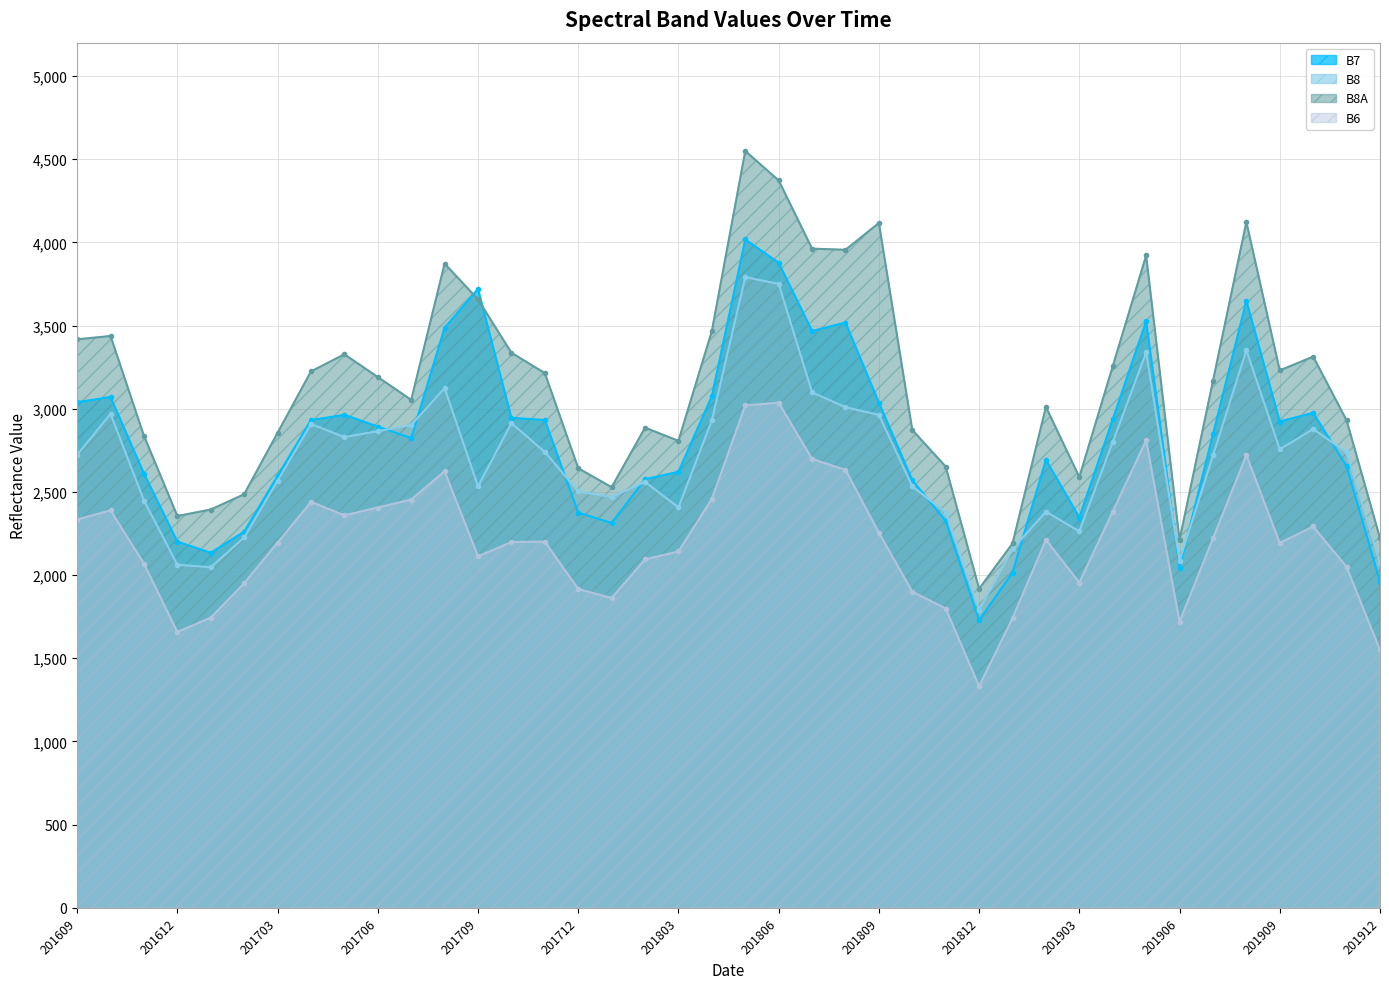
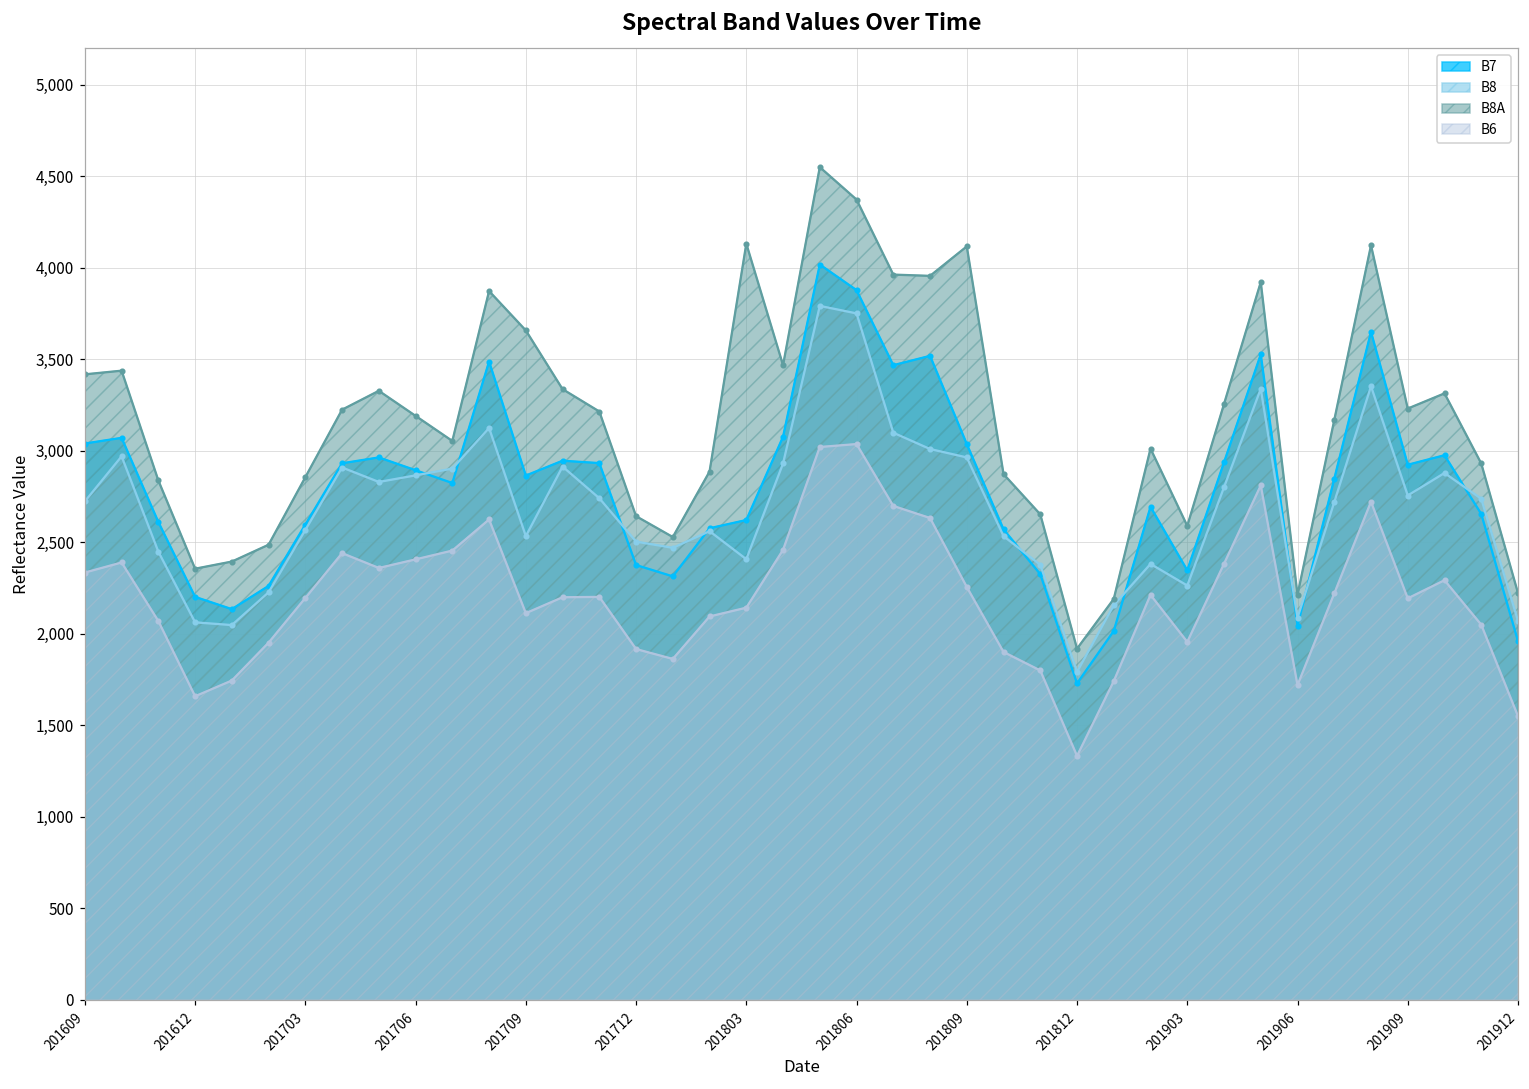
B7, 201709: 3,720 -> 2,860
B8A, 201803: 2,810 -> 4,130
